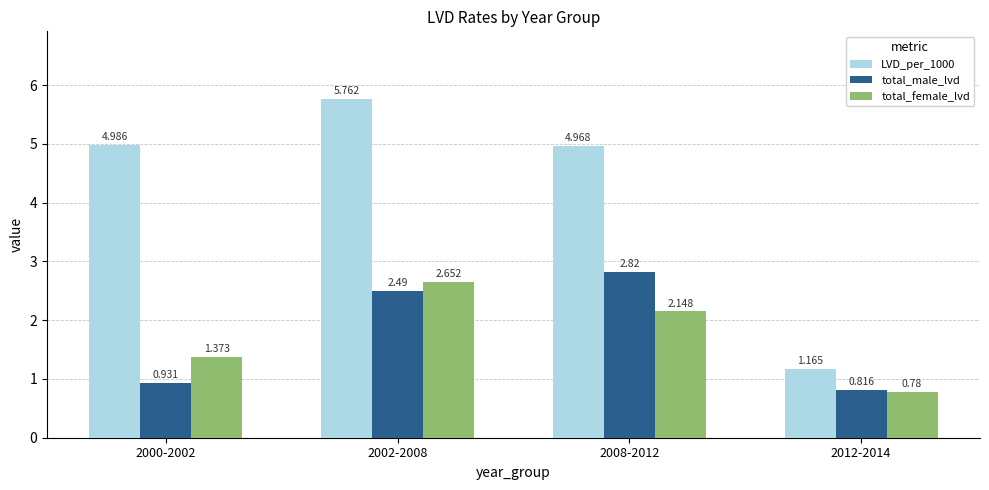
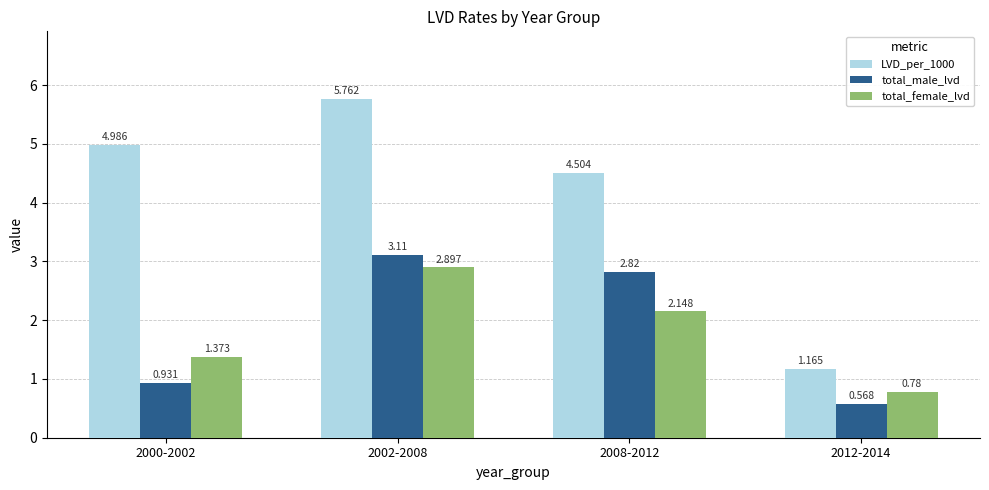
total_male_lvd, 2002-2008: 2.49 -> 3.11
total_female_lvd, 2002-2008: 2.652 -> 2.897
LVD_per_1000, 2008-2012: 4.968 -> 4.504
total_male_lvd, 2012-2014: 0.816 -> 0.568
